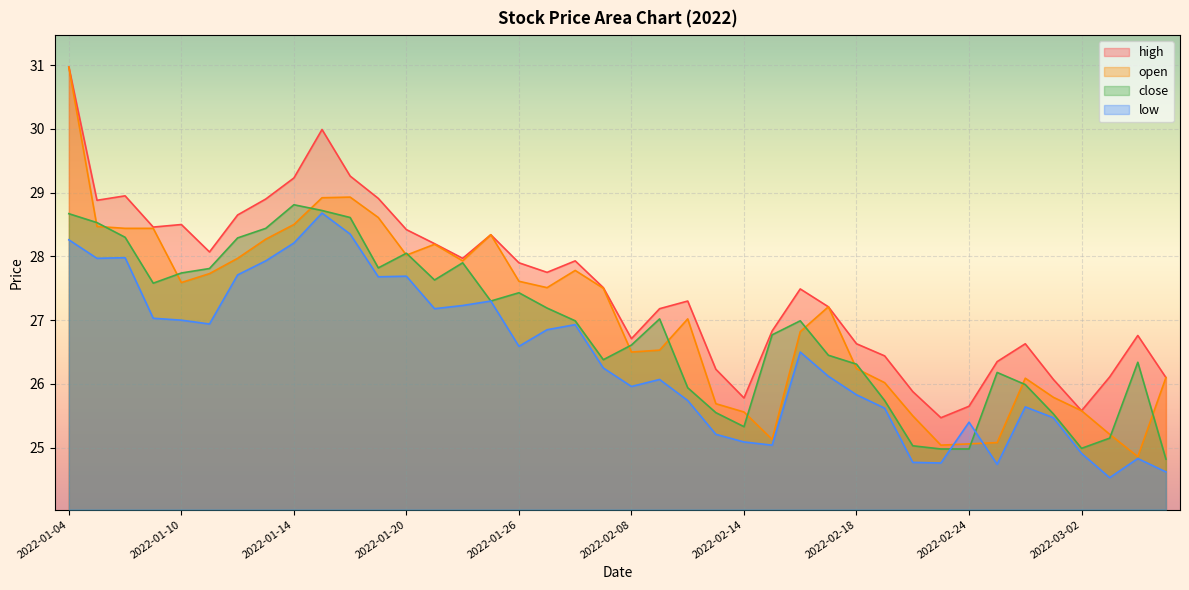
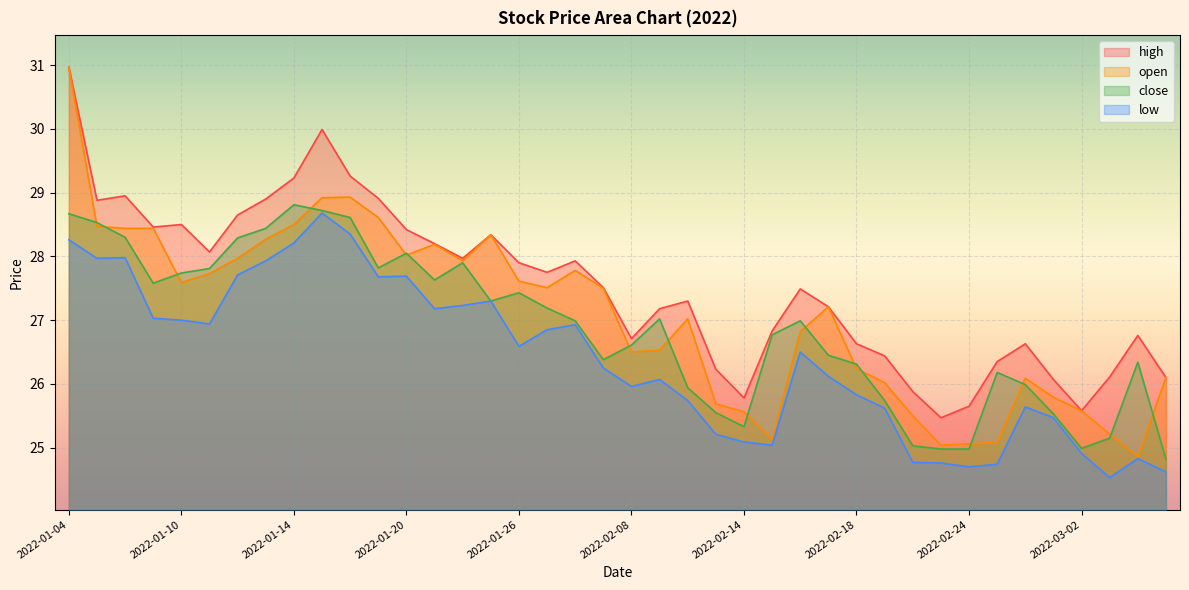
low, 2022-02-24: 25.4 -> 24.7
